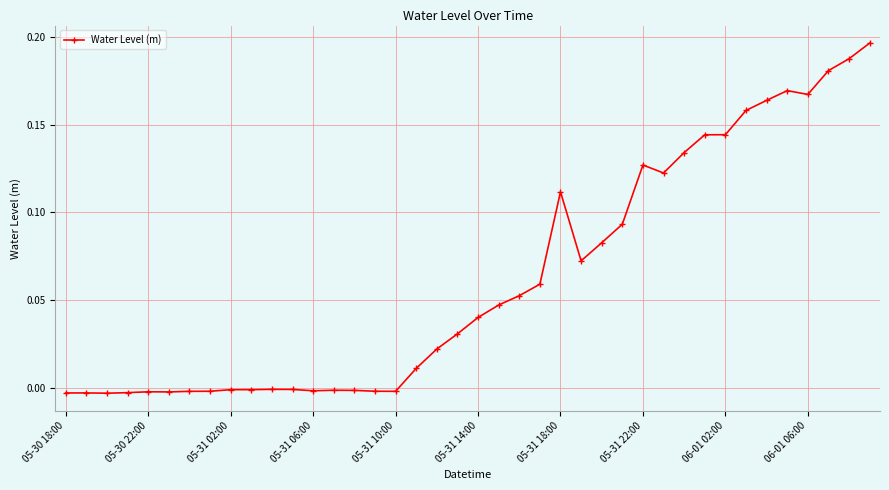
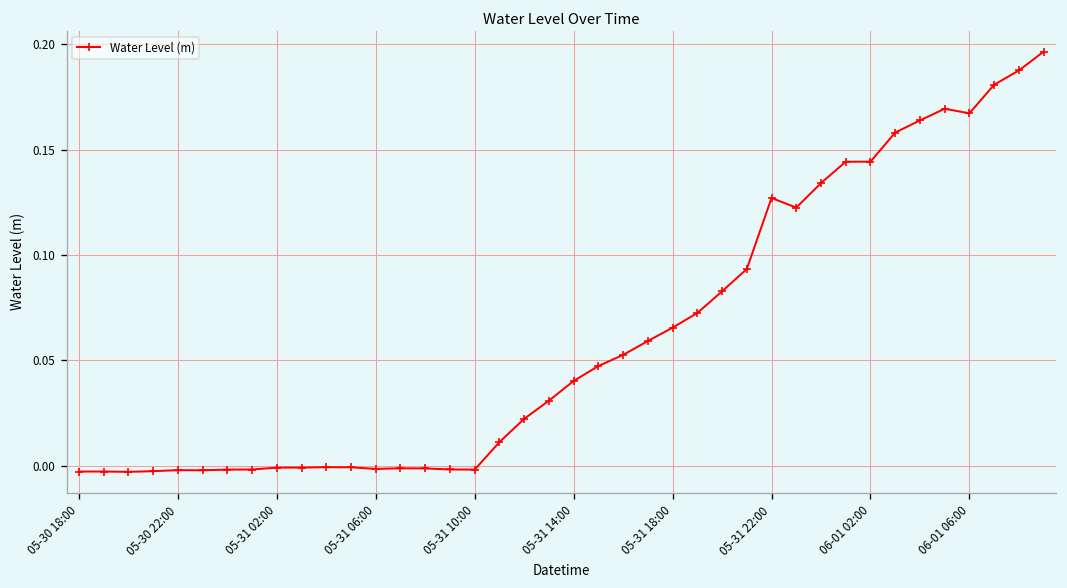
05-31 18:00: 0.112 -> 0.065
